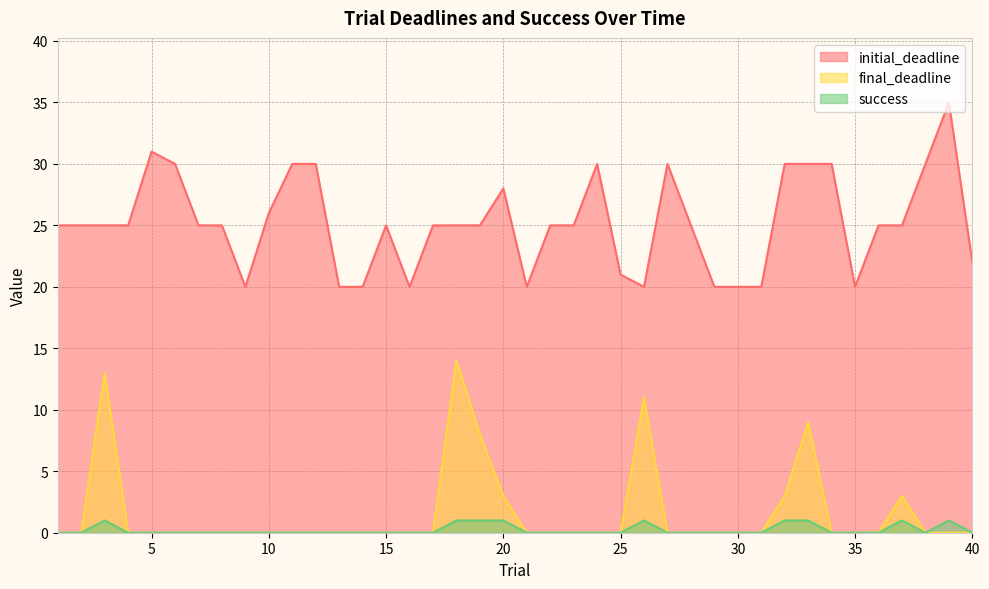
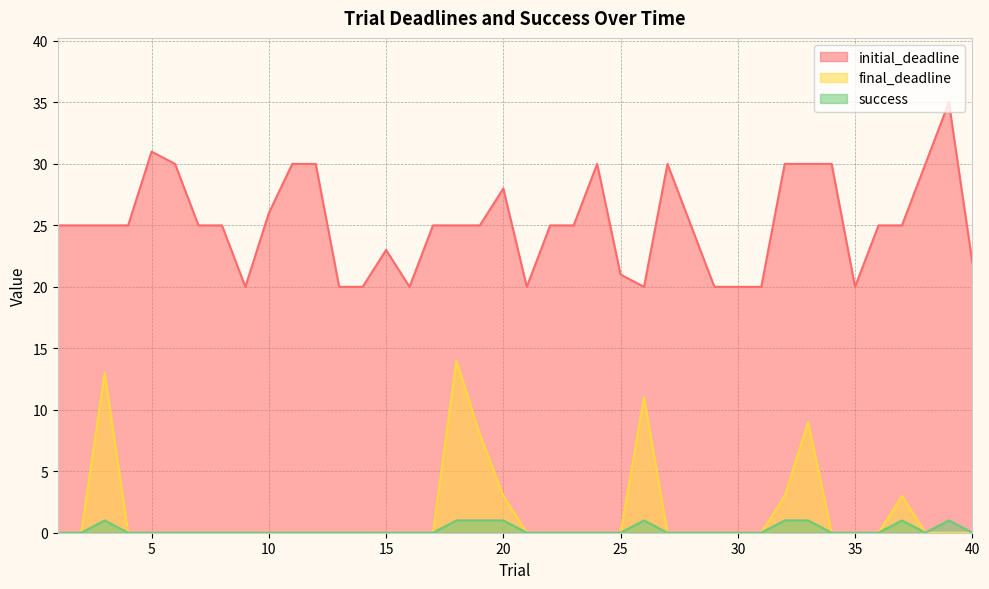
initial_deadline, 15: 25 -> 23
